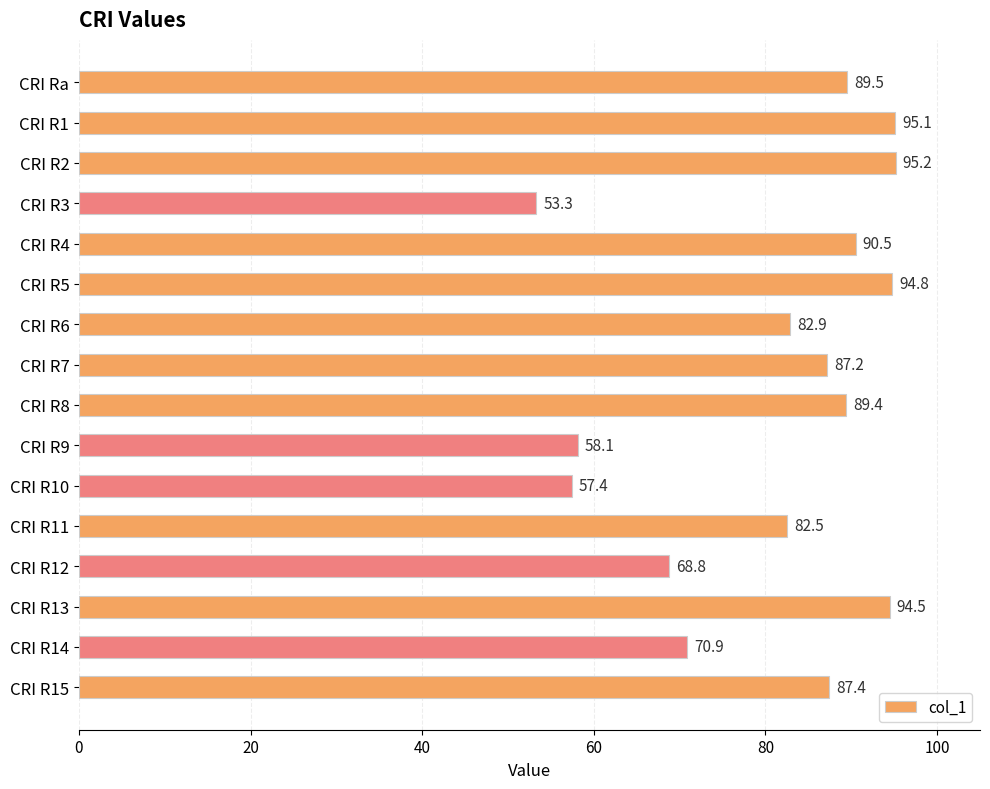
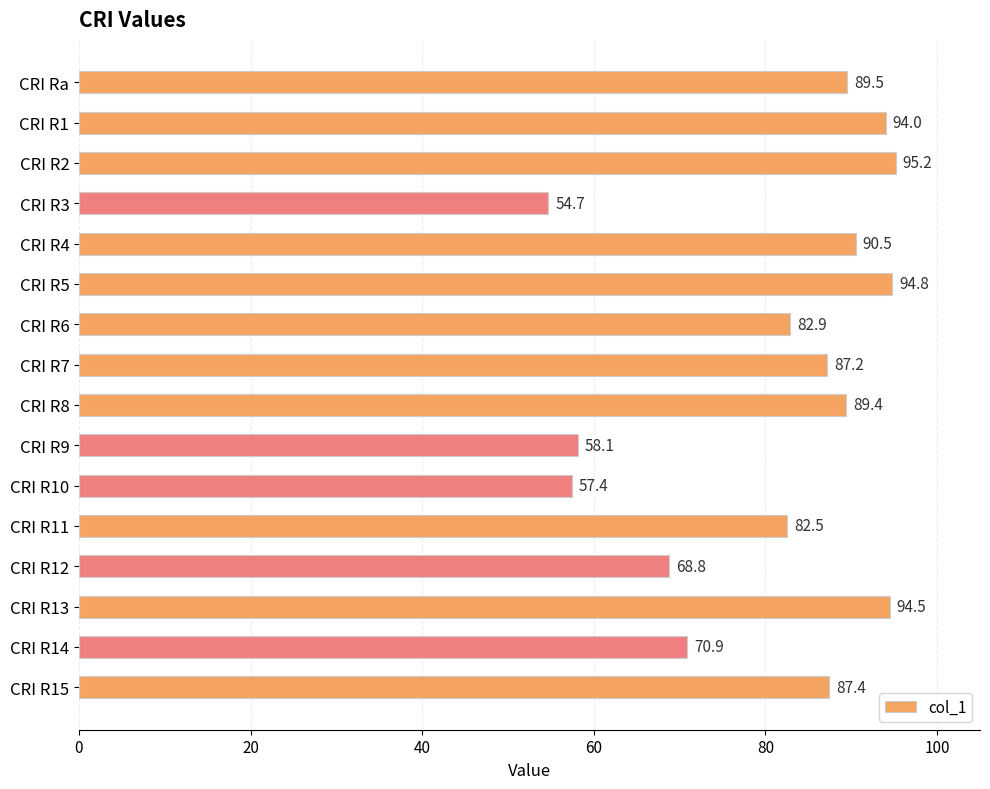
CRI R1: 95.1 -> 94.0
CRI R3: 53.3 -> 54.7
